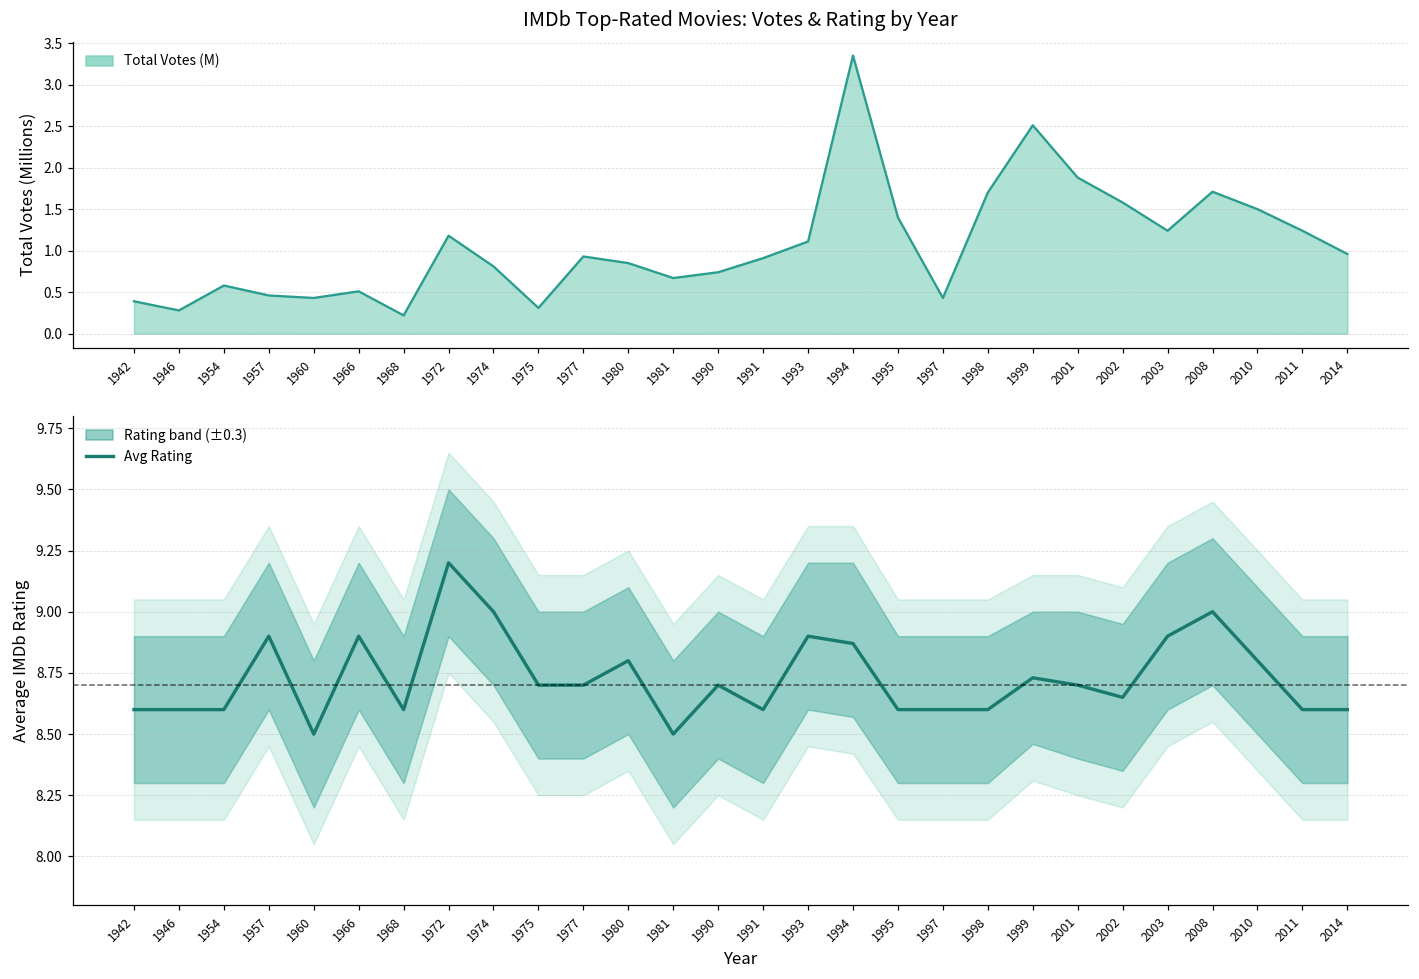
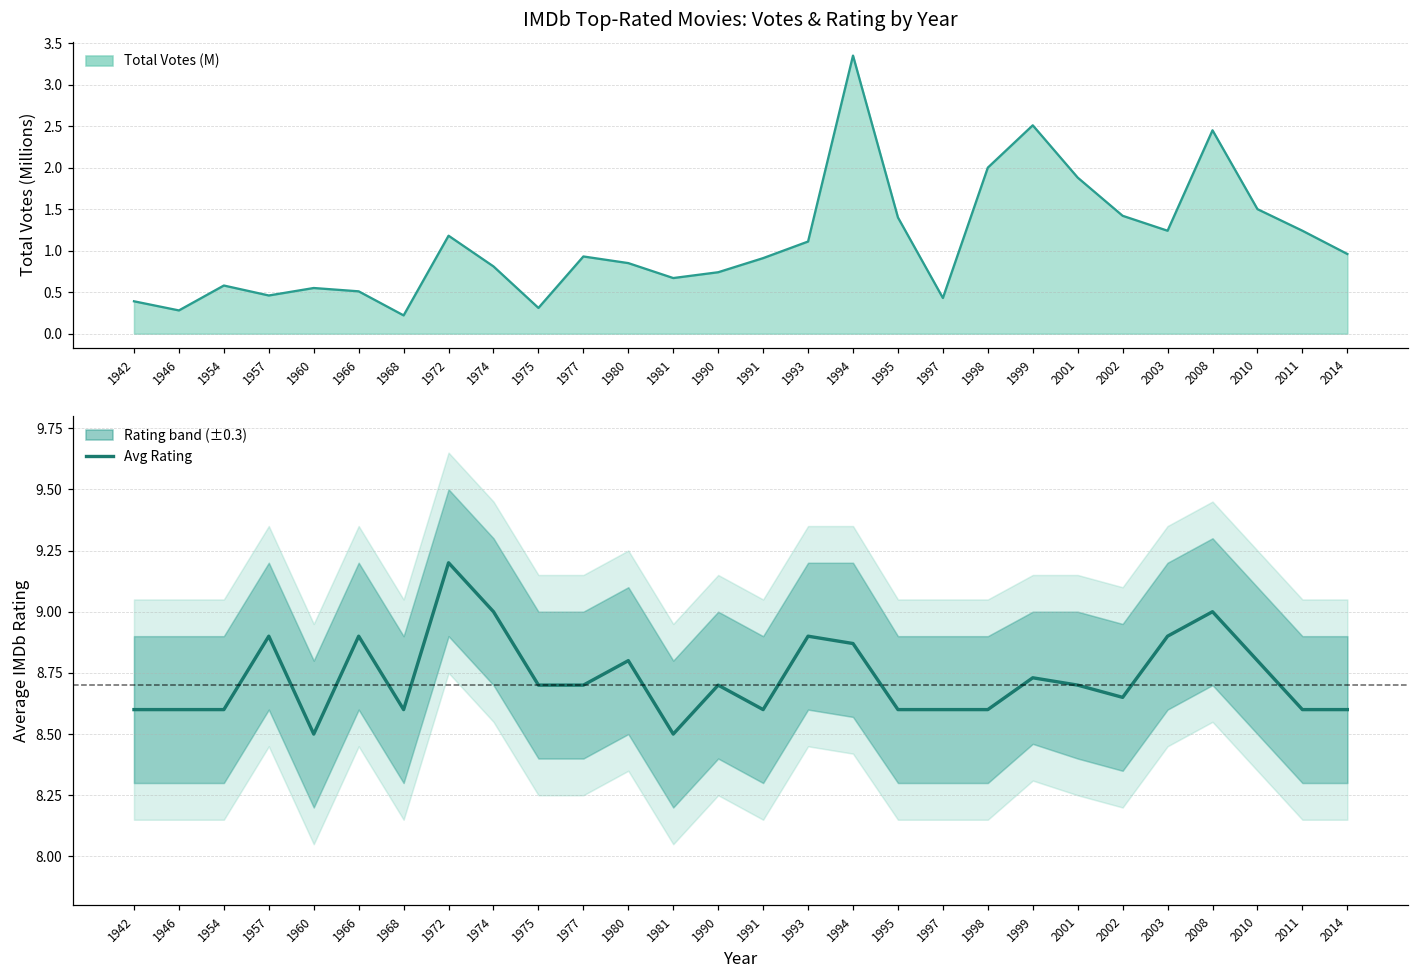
IMDb Top-Rated Movies: Votes & Rating by Year, 1960: 0.4 -> 0.6
IMDb Top-Rated Movies: Votes & Rating by Year, 1998: 1.7 -> 2.0
IMDb Top-Rated Movies: Votes & Rating by Year, 2002: 1.6 -> 1.4
IMDb Top-Rated Movies: Votes & Rating by Year, 2008: 1.7 -> 2.5
